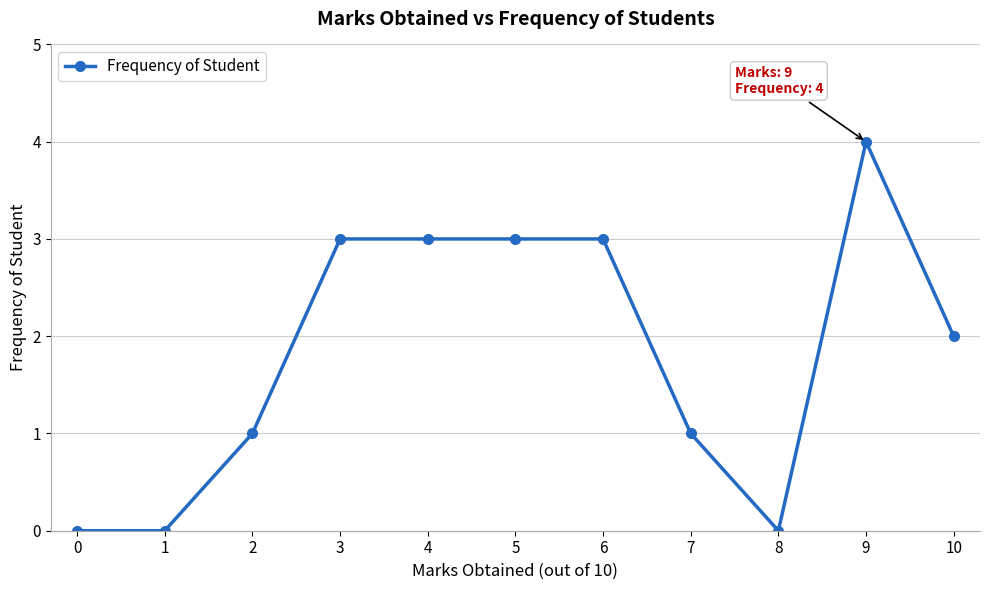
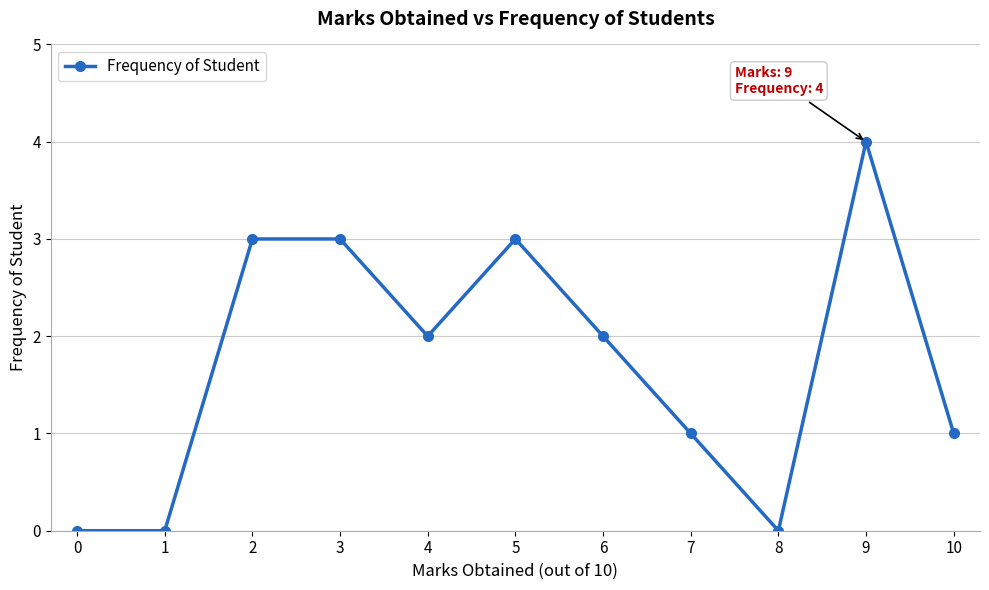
2: 1 -> 3
4: 3 -> 2
6: 3 -> 2
10: 2 -> 1
